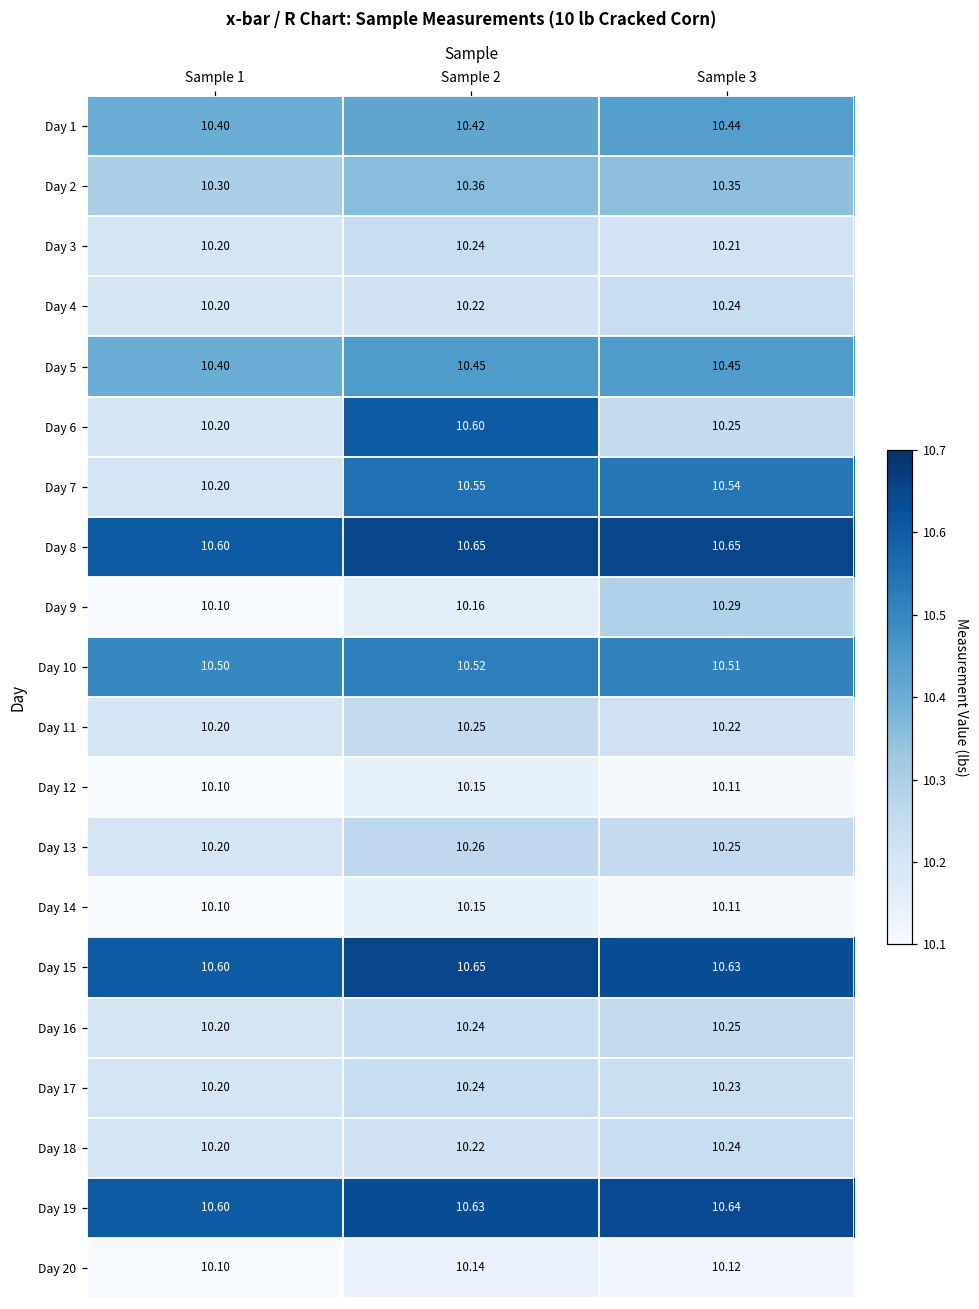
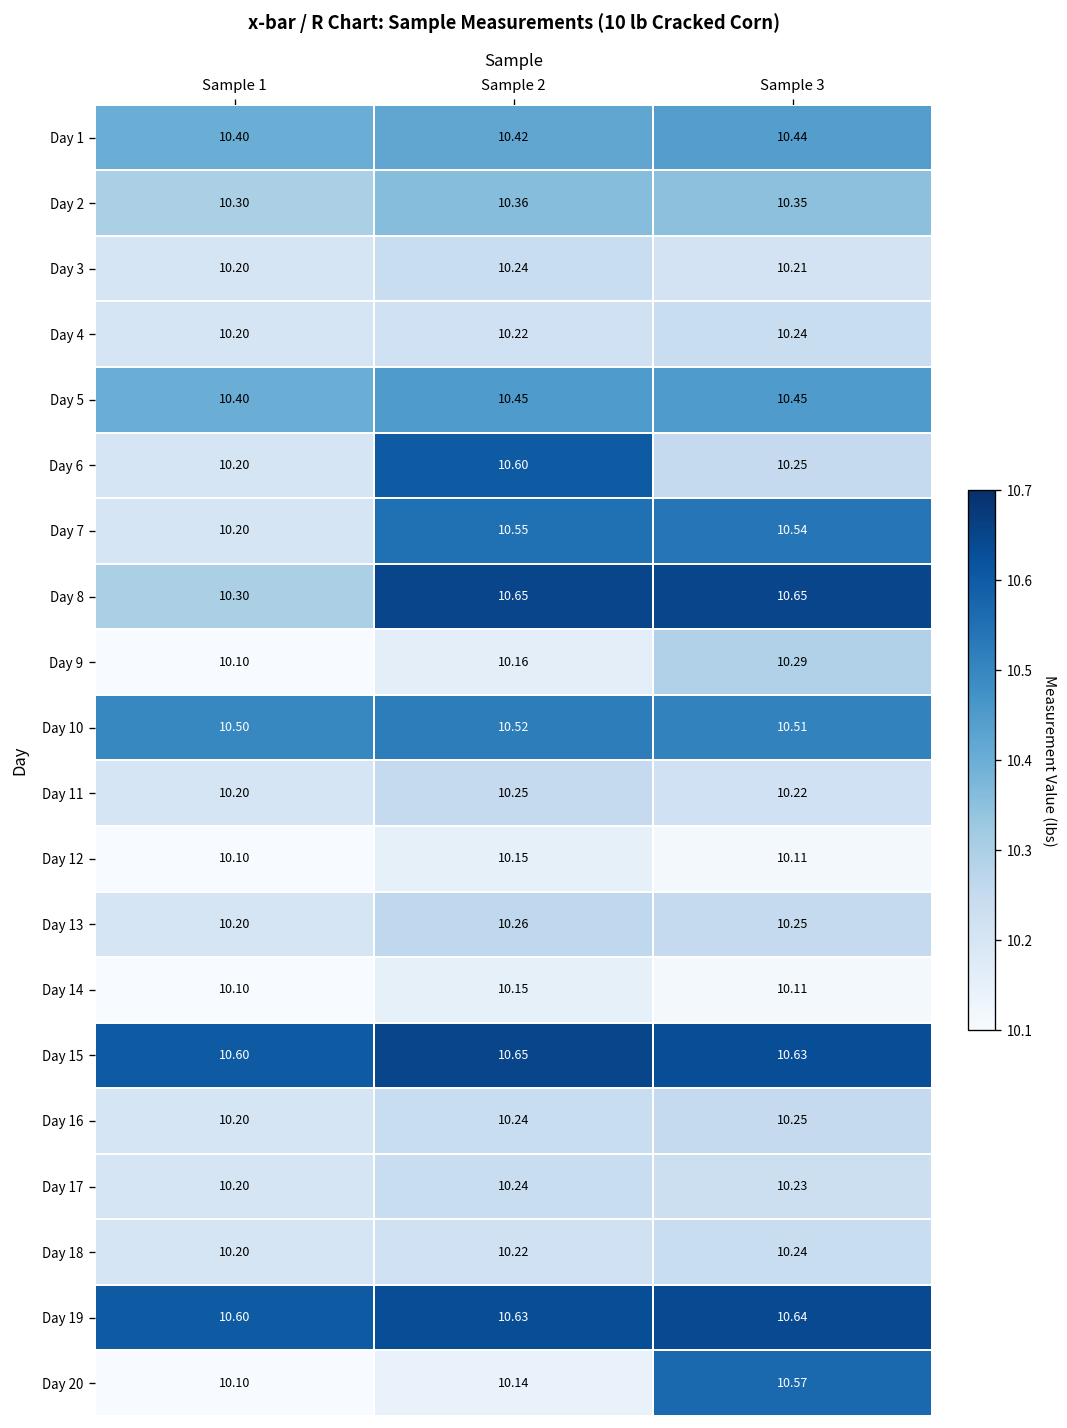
Day 8, Sample 1: 10.60 -> 10.30
Day 20, Sample 3: 10.12 -> 10.57
